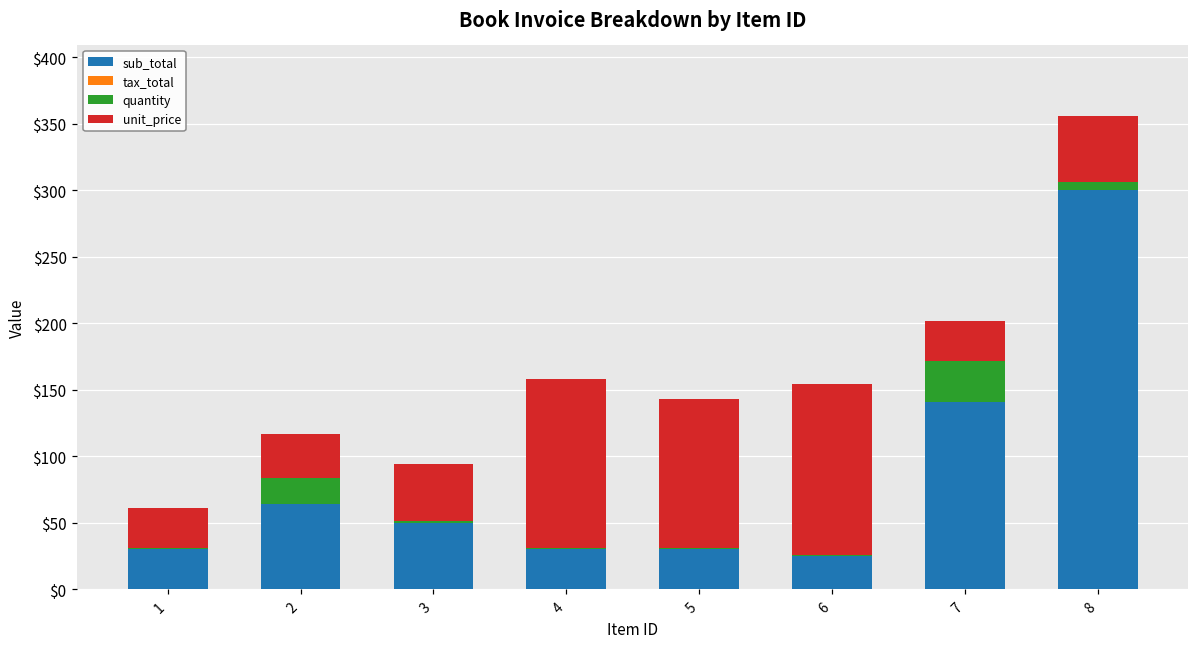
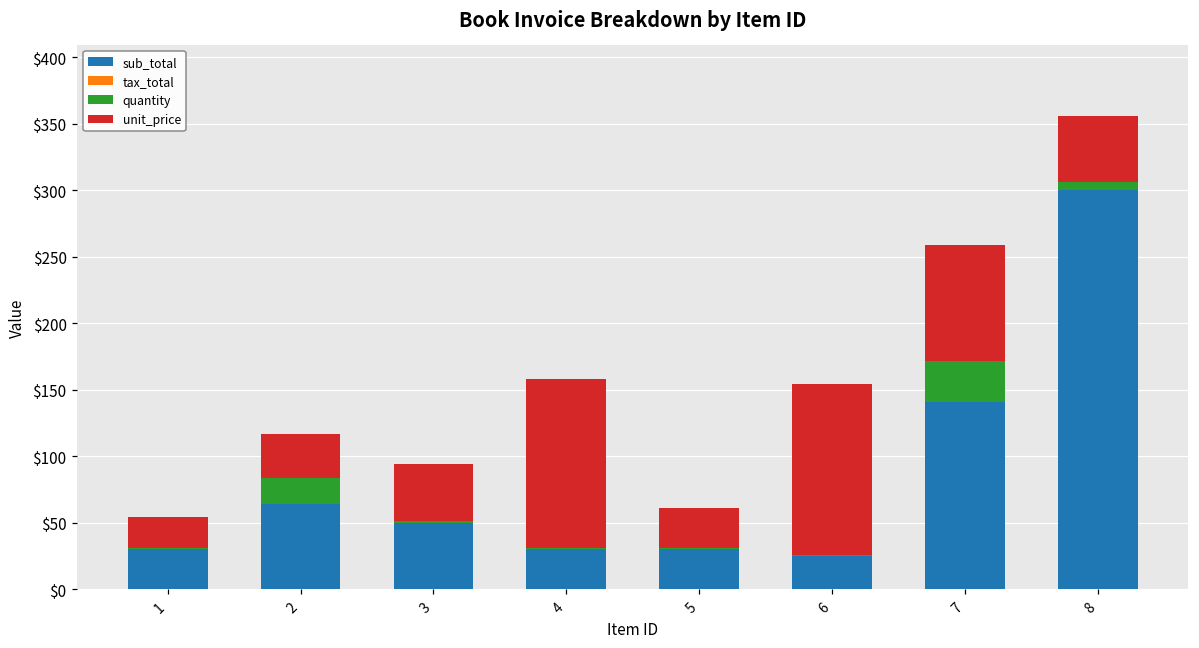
unit_price, 1: $30 -> $23
unit_price, 5: $112 -> $30
unit_price, 7: $30 -> $87
